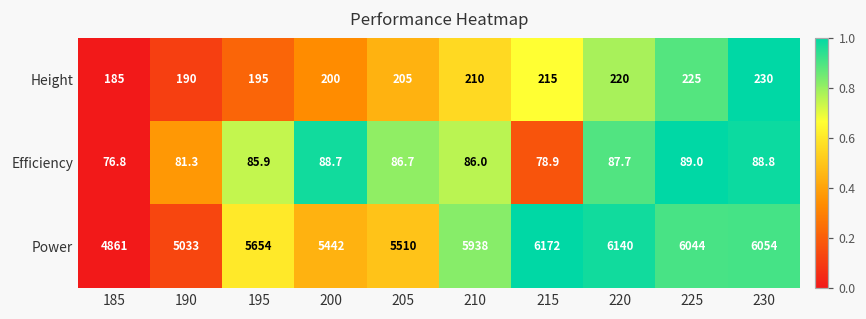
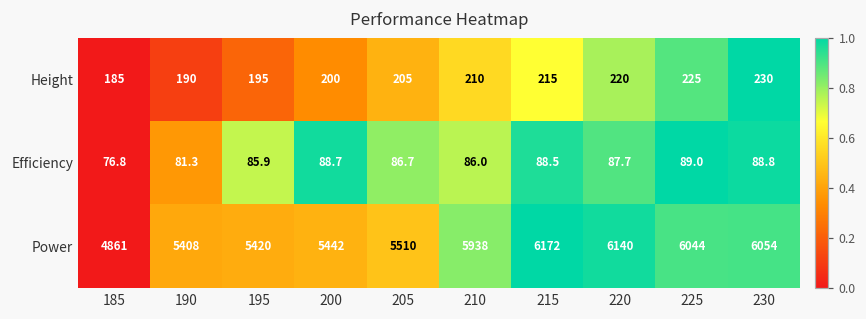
Efficiency, 215: 78.9 -> 88.5
Power, 190: 5033 -> 5408
Power, 195: 5654 -> 5420
